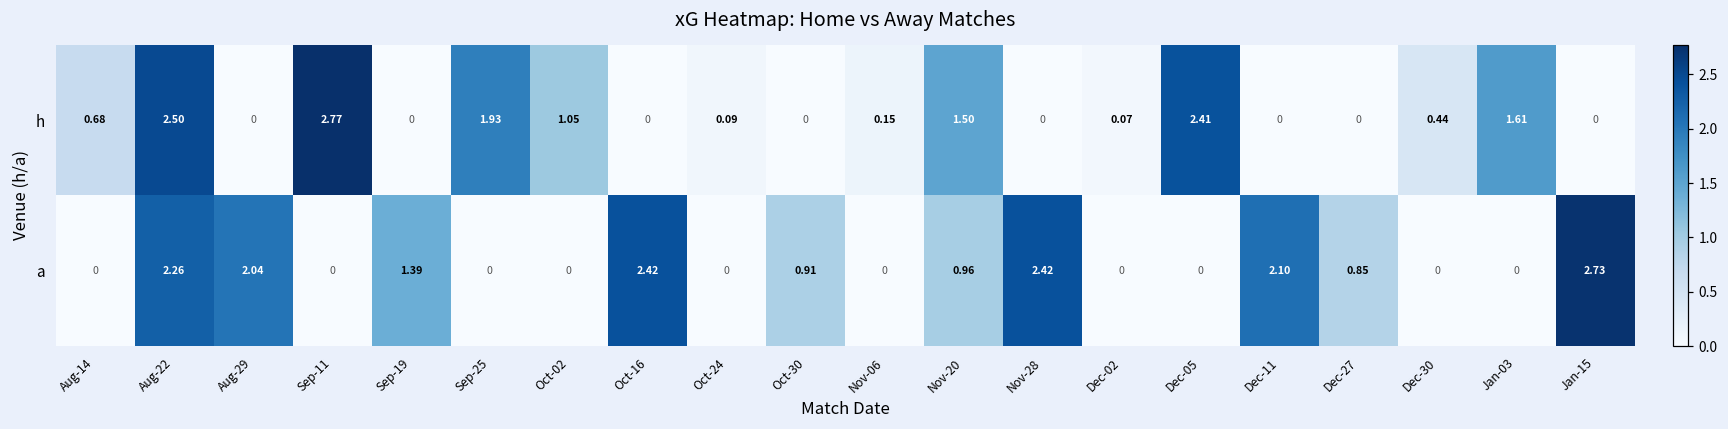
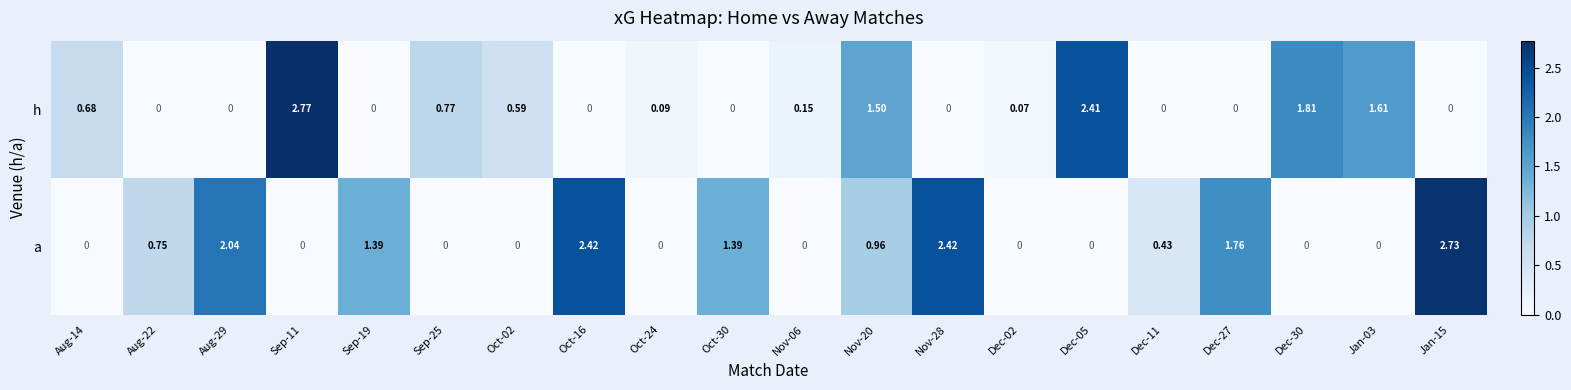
h, Aug-22: 2.50 -> 0
h, Sep-25: 1.93 -> 0.77
h, Oct-02: 1.05 -> 0.59
h, Dec-30: 0.44 -> 1.81
a, Aug-22: 2.26 -> 0.75
a, Oct-30: 0.91 -> 1.39
a, Dec-11: 2.10 -> 0.43
a, Dec-27: 0.85 -> 1.76
